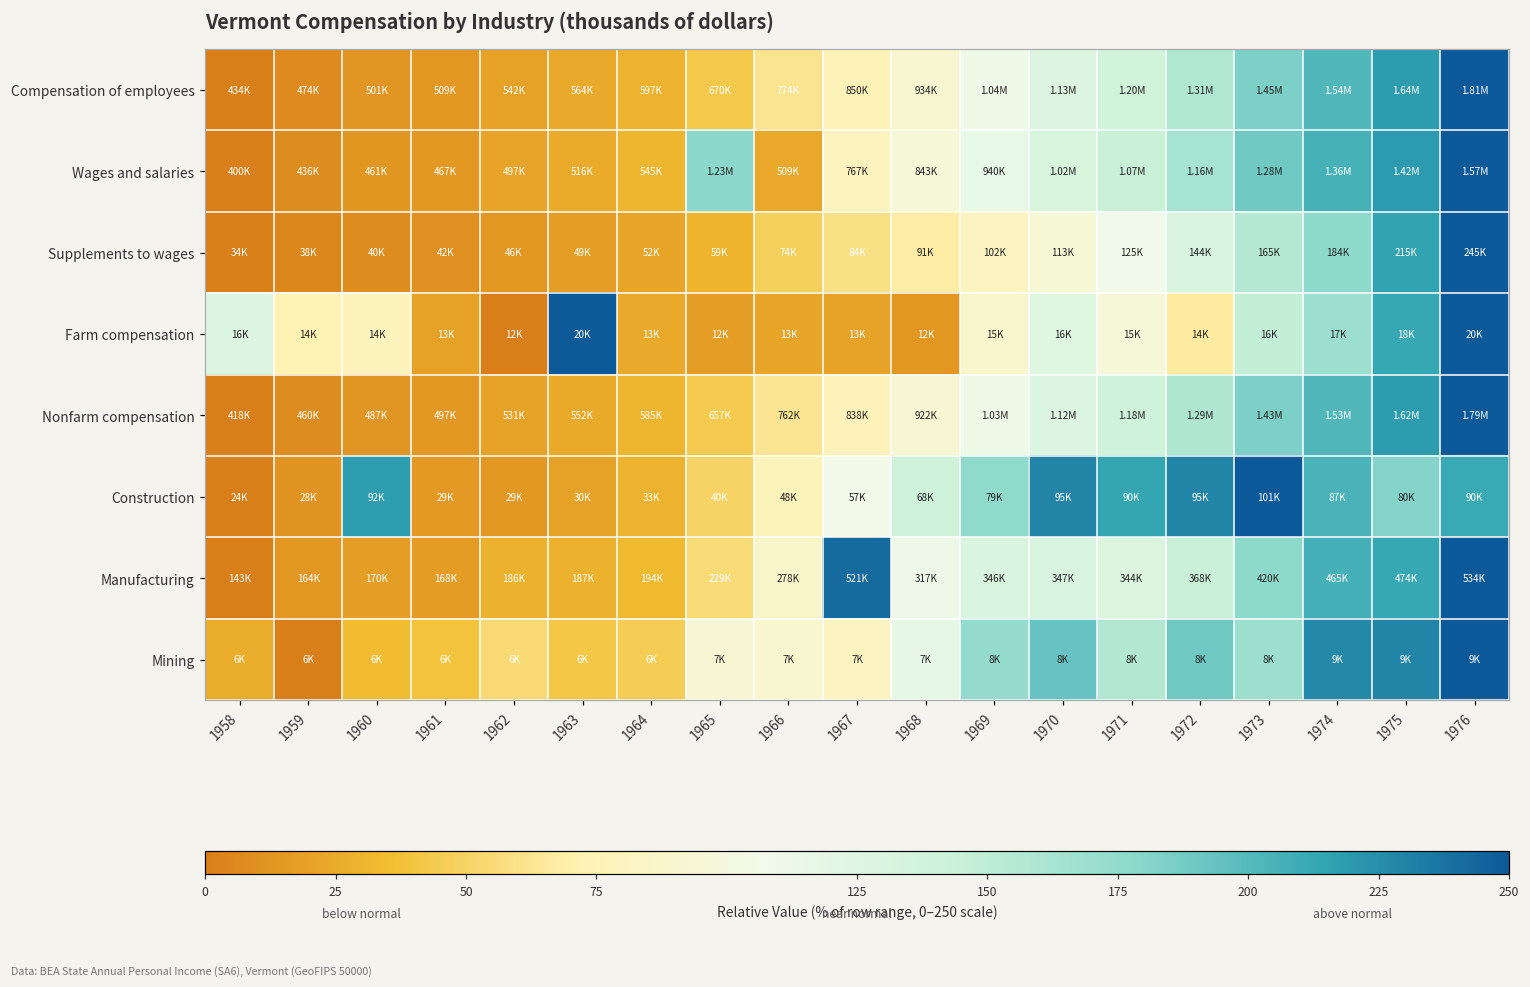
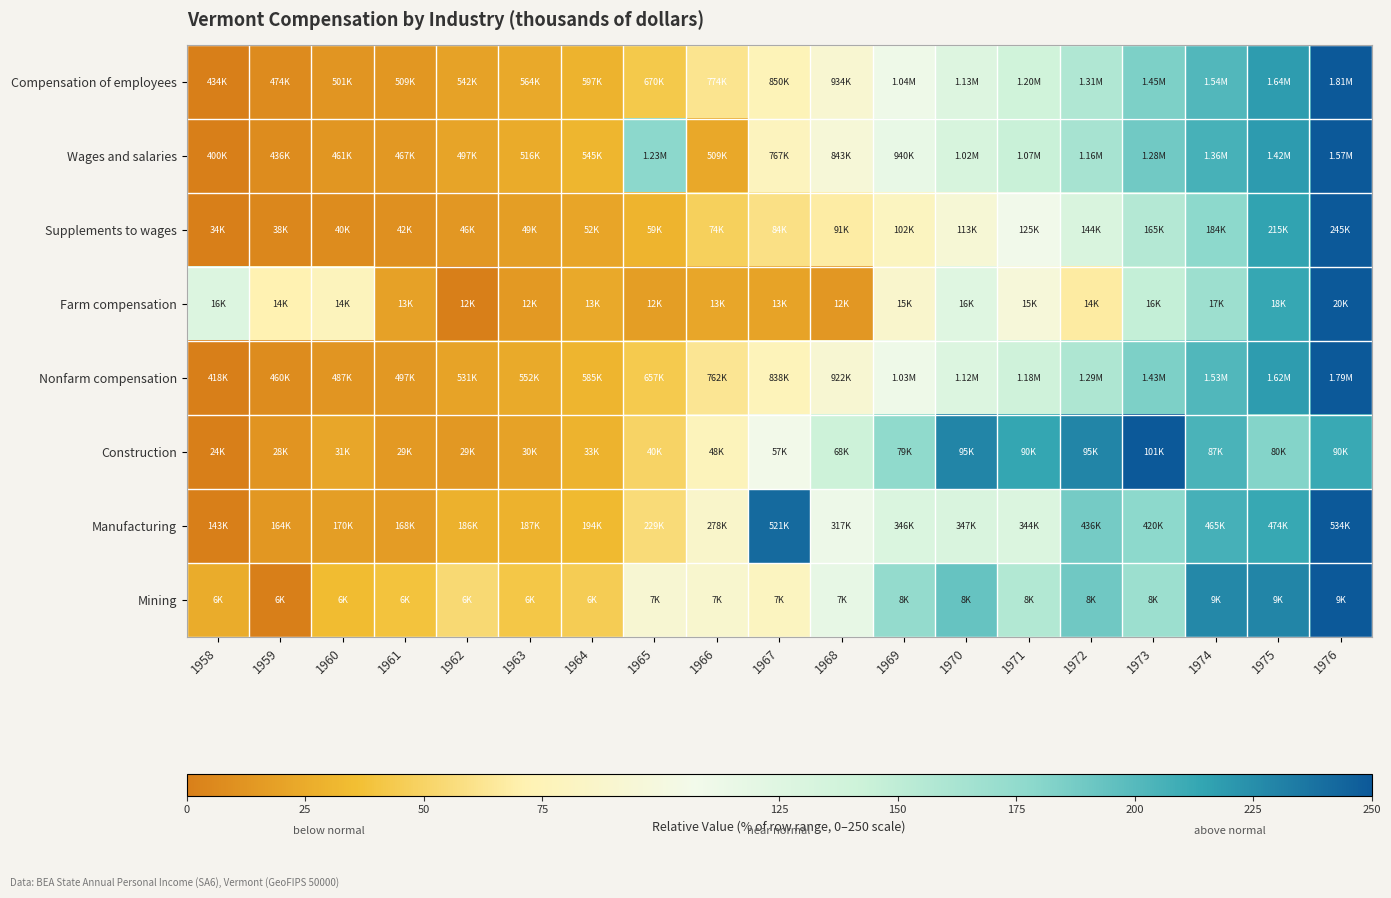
Farm compensation, 1963: 20K -> 12K
Construction, 1960: 92K -> 31K
Manufacturing, 1972: 368K -> 436K
